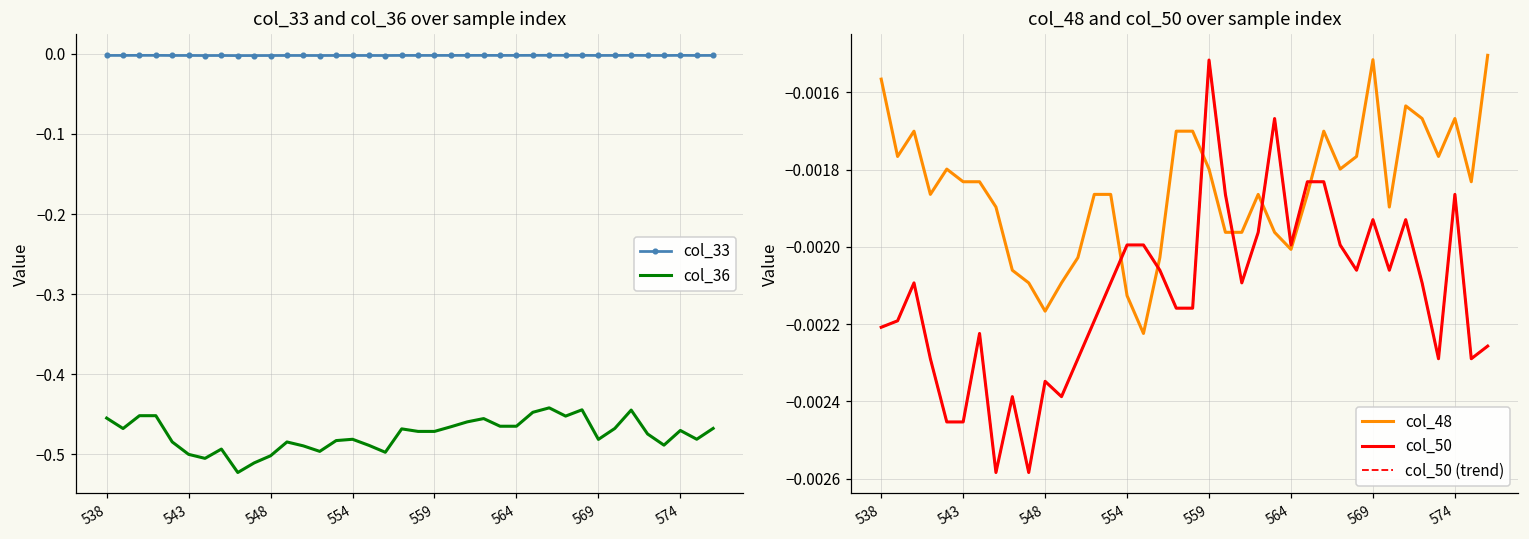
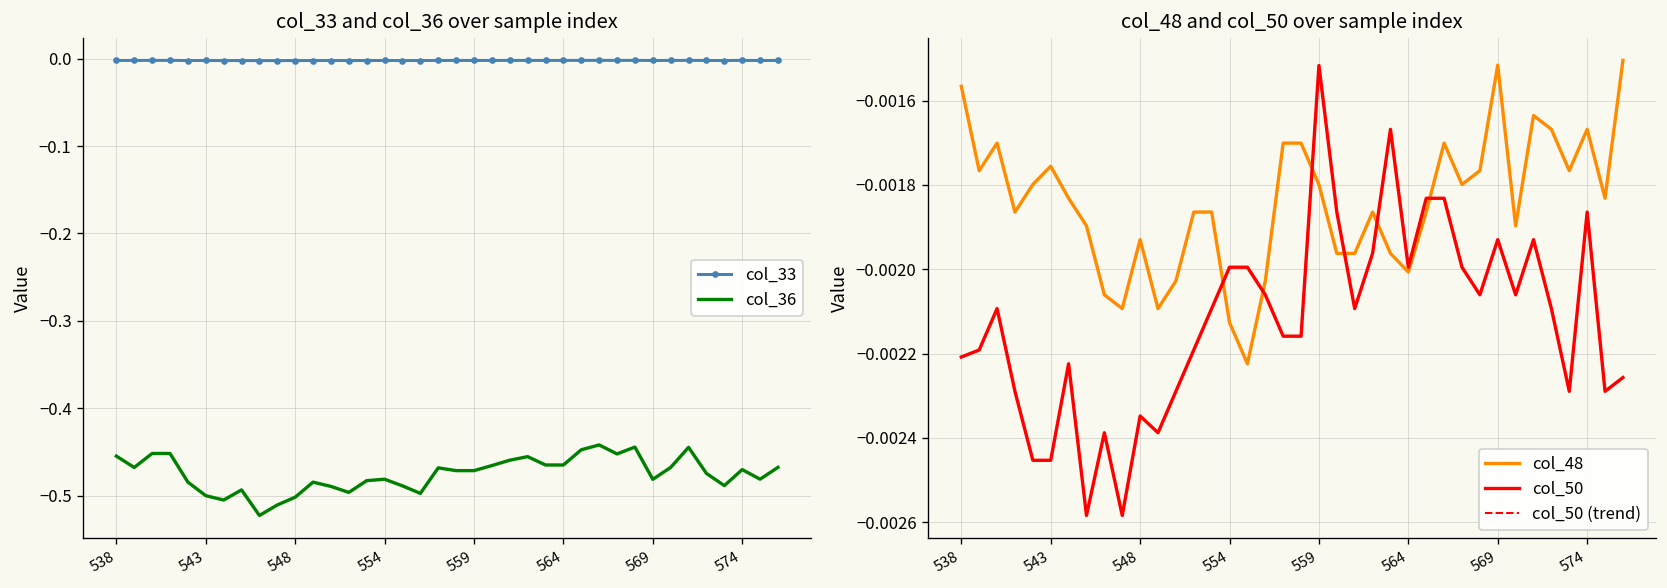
col_48 and col_50 over sample index, col_48, 543: -0.00183 -> -0.00176
col_48 and col_50 over sample index, col_48, 548: -0.00217 -> -0.00193
